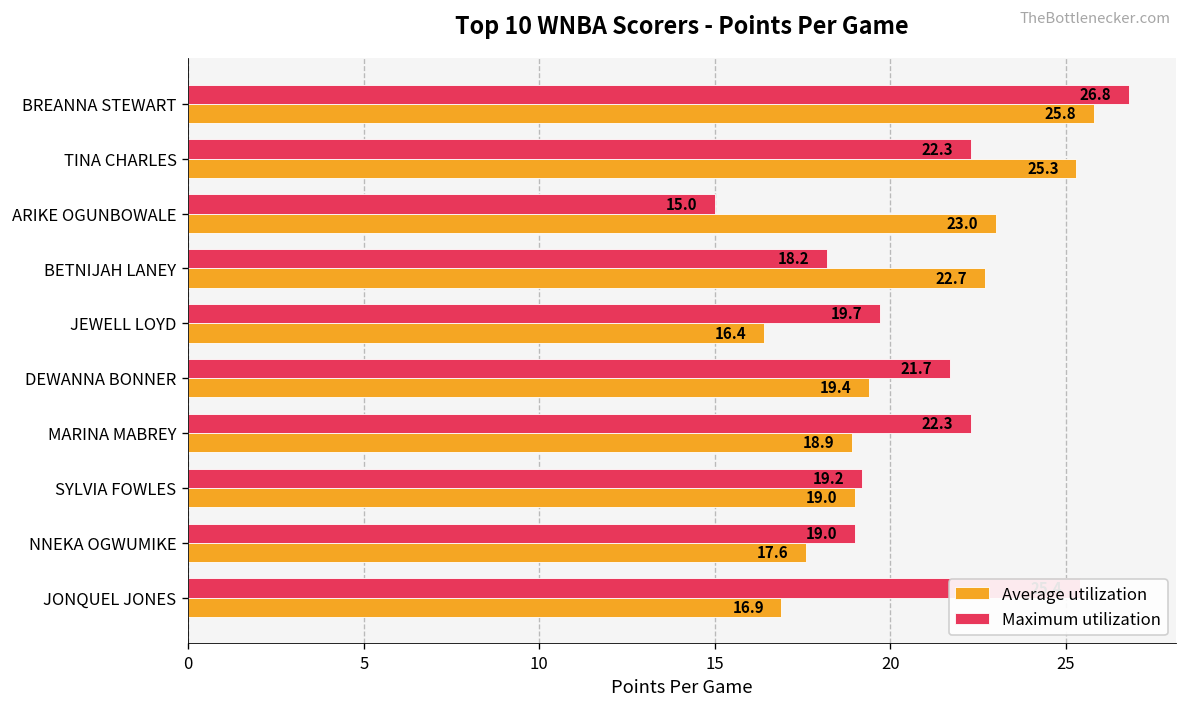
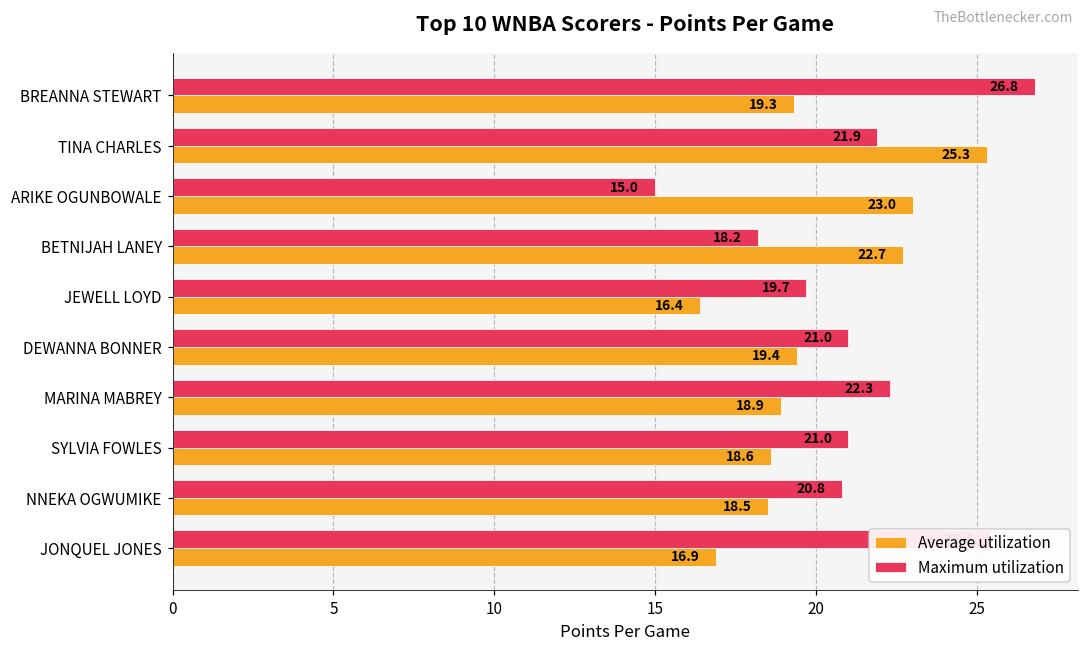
Average utilization, BREANNA STEWART: 25.8 -> 19.3
Maximum utilization, TINA CHARLES: 22.3 -> 21.9
Maximum utilization, DEWANNA BONNER: 21.7 -> 21.0
Maximum utilization, SYLVIA FOWLES: 19.2 -> 21.0
Average utilization, SYLVIA FOWLES: 19.0 -> 18.6
Maximum utilization, NNEKA OGWUMIKE: 19.0 -> 20.8
Average utilization, NNEKA OGWUMIKE: 17.6 -> 18.5
